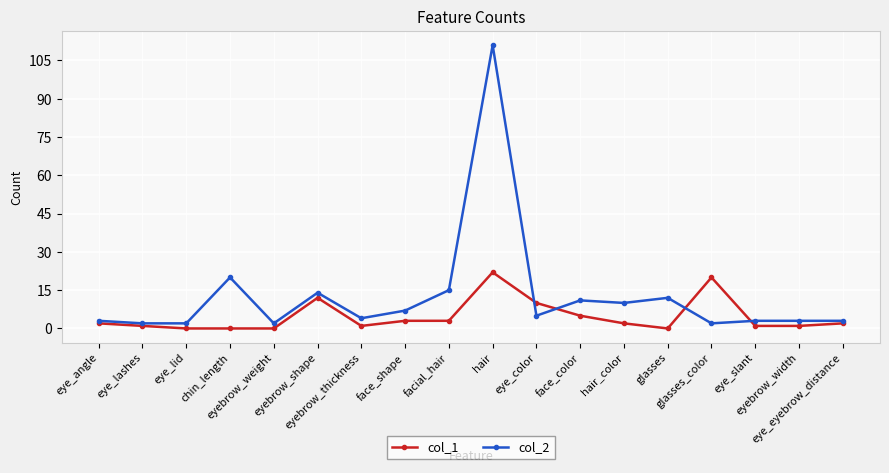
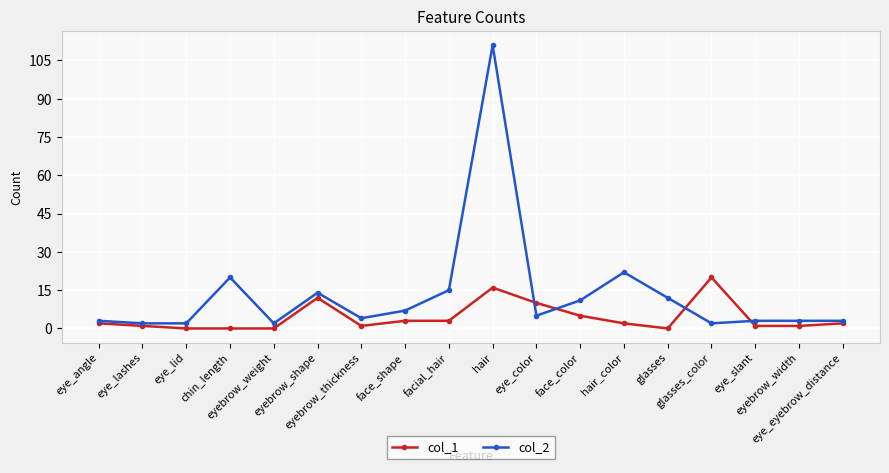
col_1, hair: 22 -> 16
col_2, hair_color: 10 -> 22
